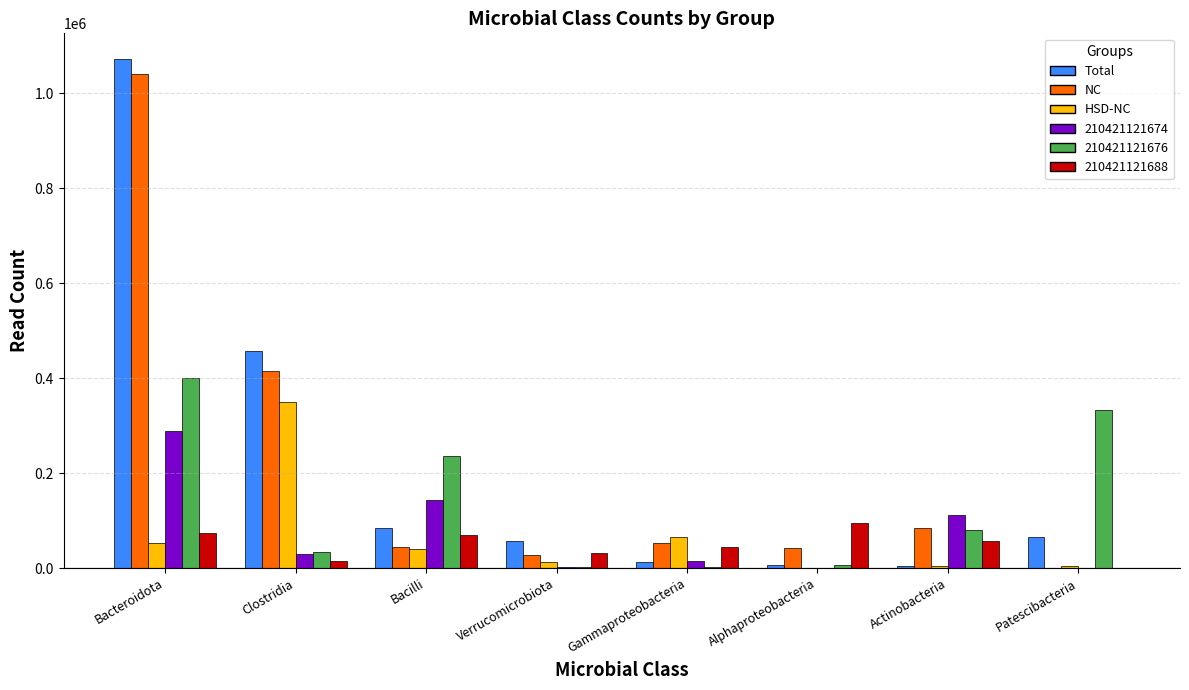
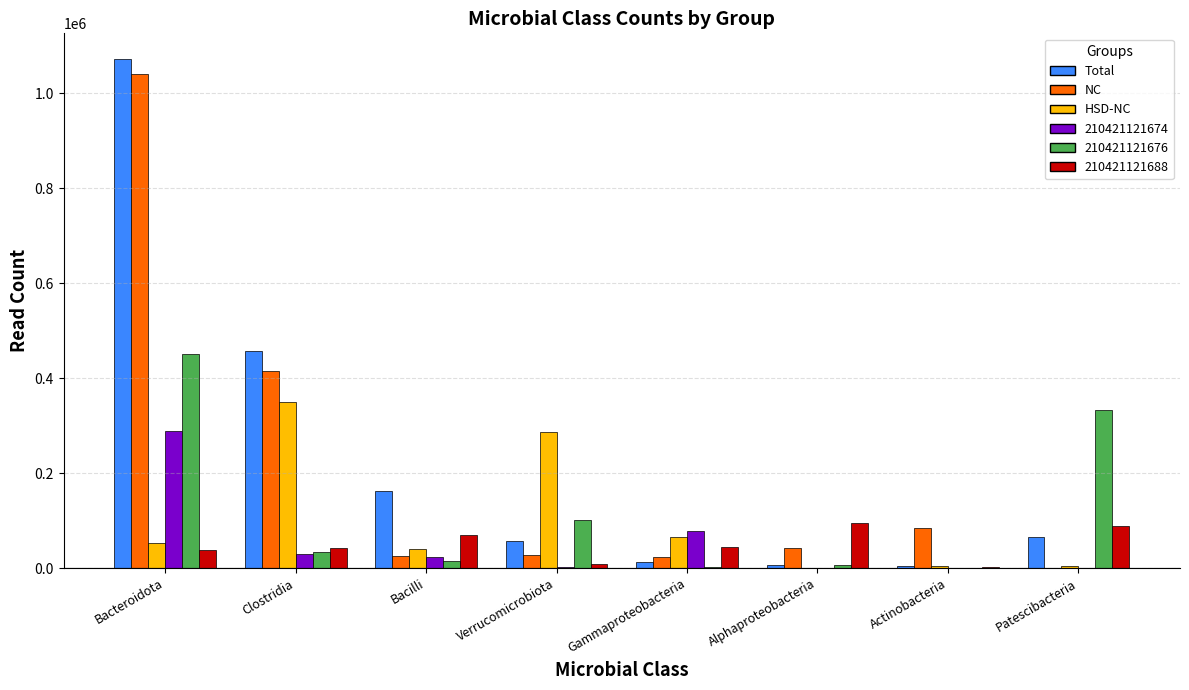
210421121676, Bacteroidota: 400000 -> 450000
210421121688, Bacteroidota: 70000 -> 40000
210421121688, Clostridia: 10000 -> 40000
Total, Bacilli: 80000 -> 160000
NC, Bacilli: 40000 -> 30000
210421121674, Bacilli: 140000 -> 20000
210421121676, Bacilli: 240000 -> 10000
HSD-NC, Verrucomicrobiota: 10000 -> 290000
210421121676, Verrucomicrobiota: 0 -> 100000
210421121688, Verrucomicrobiota: 30000 -> 10000
NC, Gammaproteobacteria: 50000 -> 20000
210421121674, Gammaproteobacteria: 20000 -> 80000
210421121674, Actinobacteria: 110000 -> 0
210421121676, Actinobacteria: 80000 -> 0
210421121688, Actinobacteria: 60000 -> 0
210421121688, Patescibacteria: 0 -> 90000
